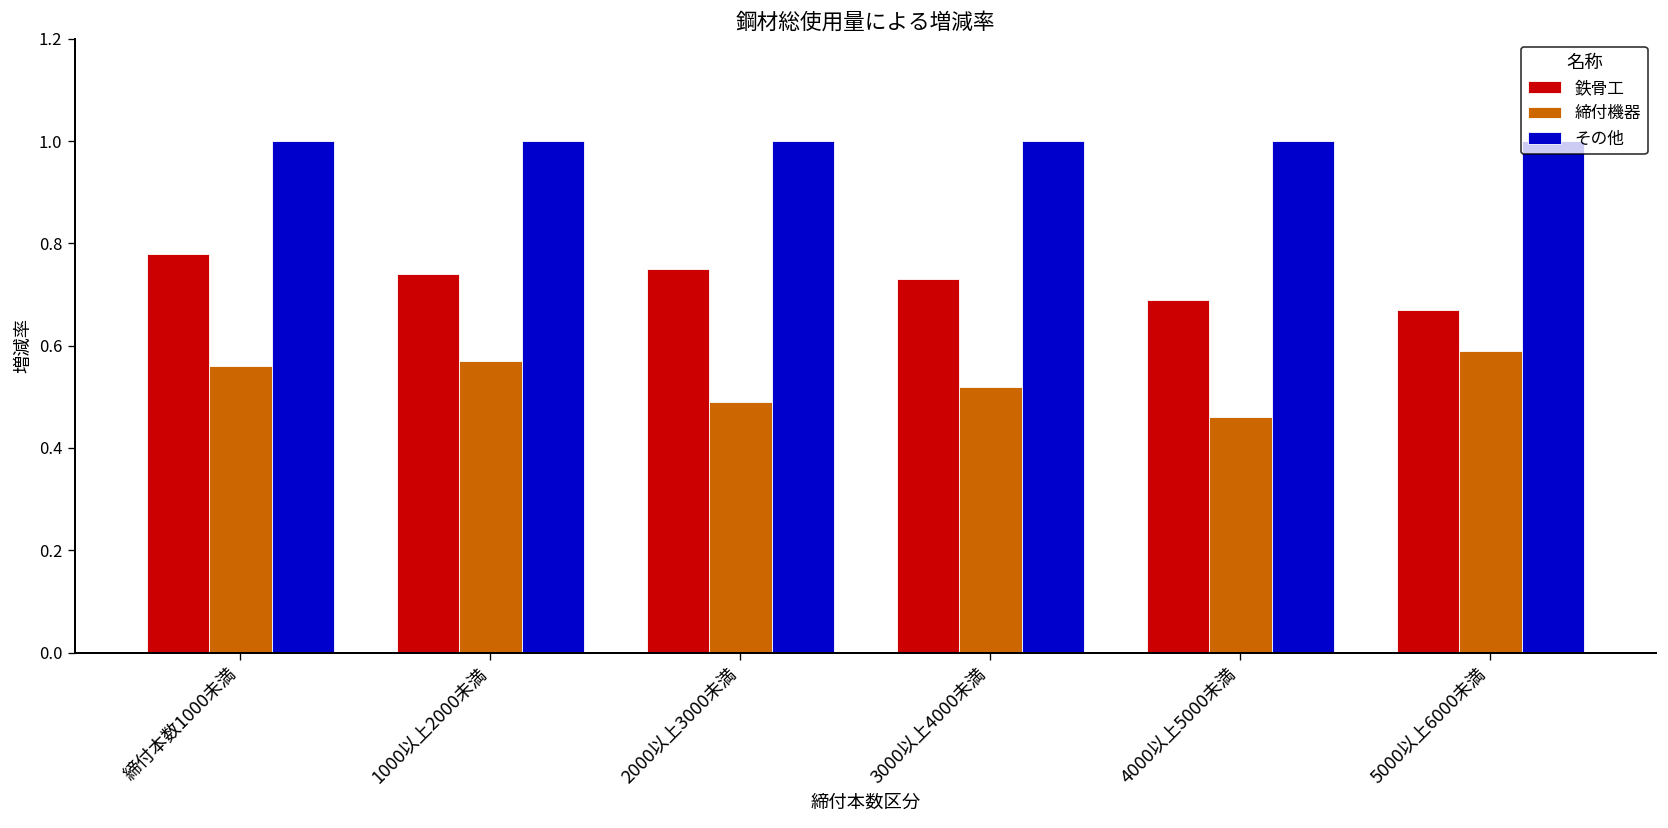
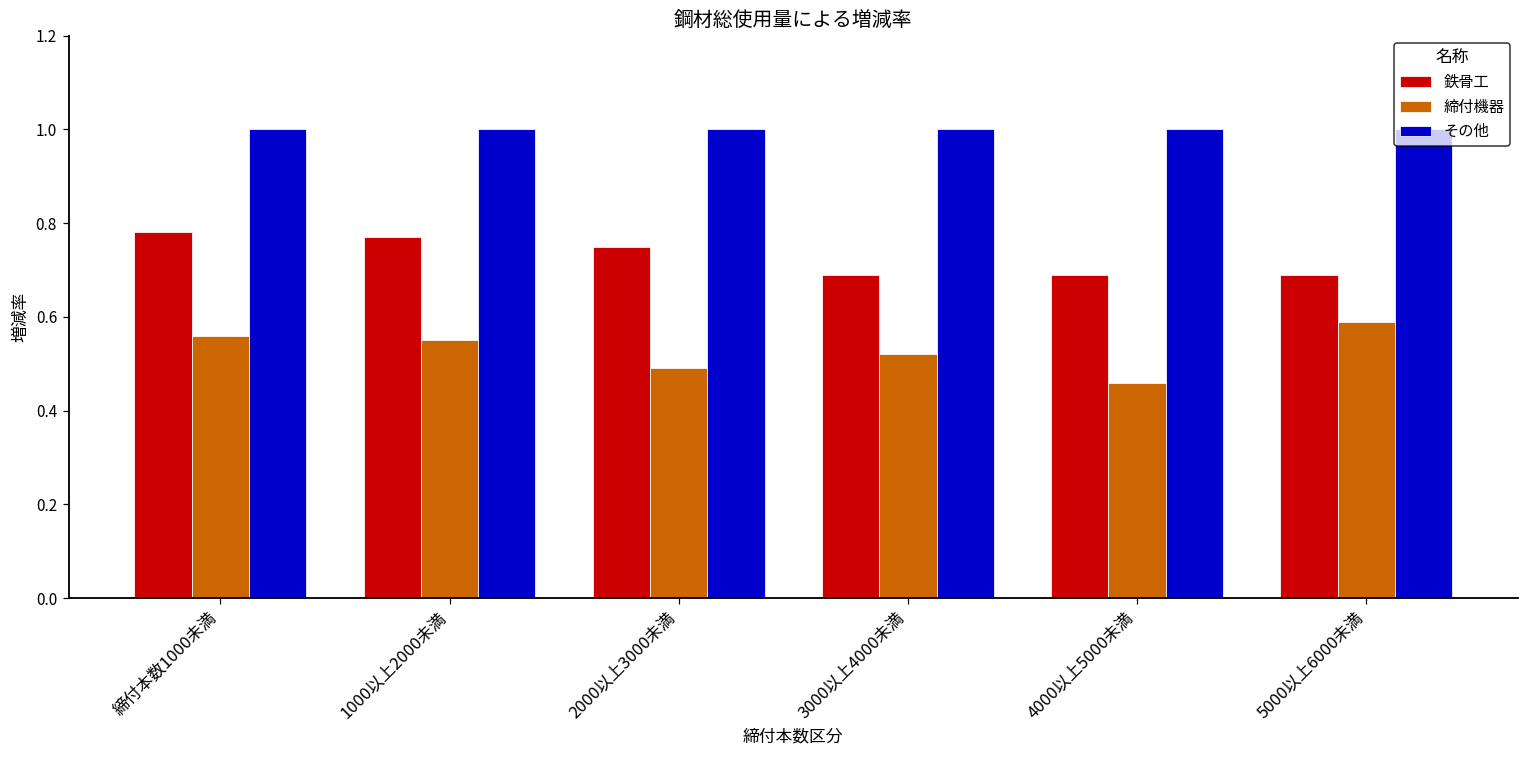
鉄骨工, 1000以上2000未満: 0.74 -> 0.77
締付機器, 1000以上2000未満: 0.57 -> 0.55
鉄骨工, 3000以上4000未満: 0.73 -> 0.69
鉄骨工, 5000以上6000未満: 0.67 -> 0.69
